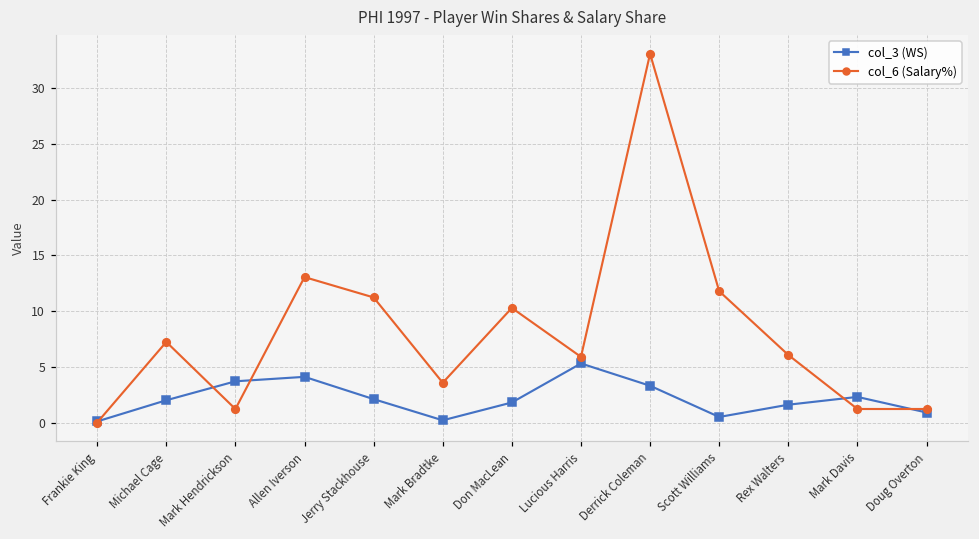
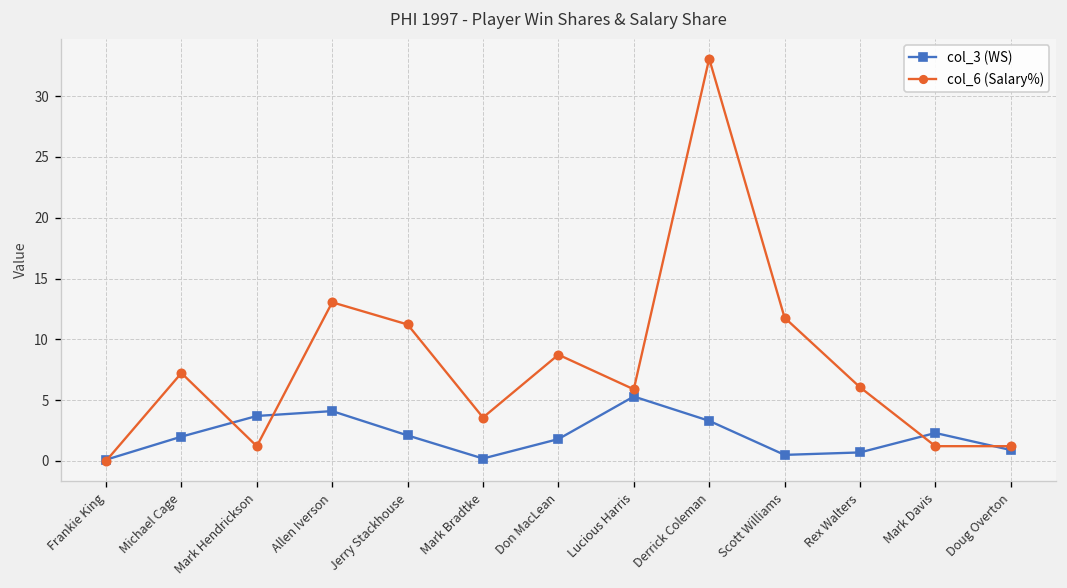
col_6 (Salary%), Don MacLean: 10.3 -> 8.7
col_3 (WS), Rex Walters: 1.6 -> 0.7
